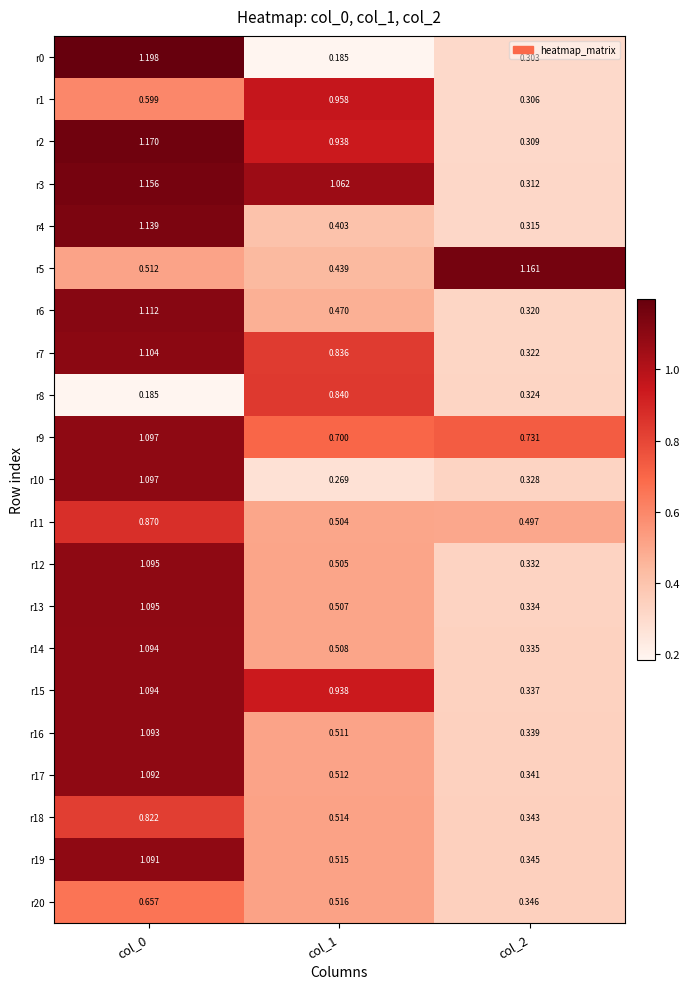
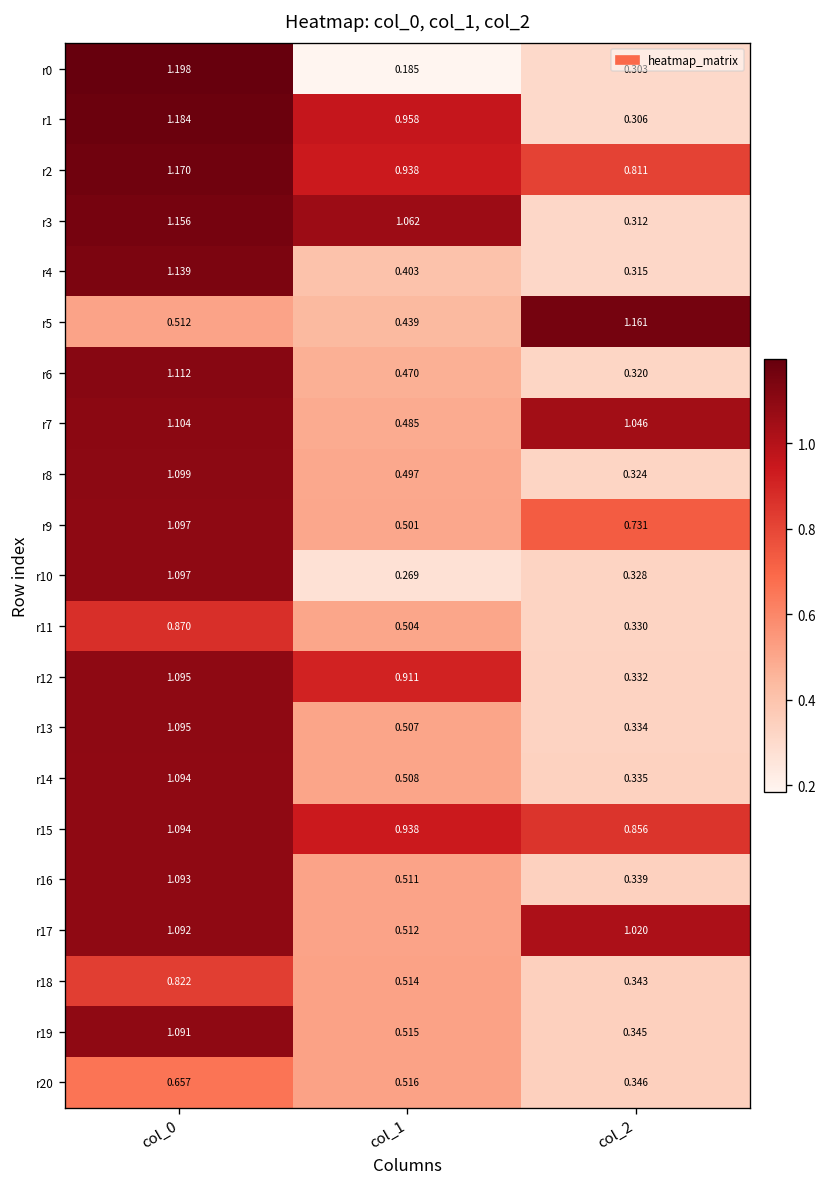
r1, col_0: 0.599 -> 1.184
r2, col_2: 0.309 -> 0.811
r7, col_1: 0.836 -> 0.485
r7, col_2: 0.322 -> 1.046
r8, col_0: 0.185 -> 1.099
r8, col_1: 0.840 -> 0.497
r9, col_1: 0.700 -> 0.501
r11, col_2: 0.497 -> 0.330
r12, col_1: 0.505 -> 0.911
r15, col_2: 0.337 -> 0.856
r17, col_2: 0.341 -> 1.020
